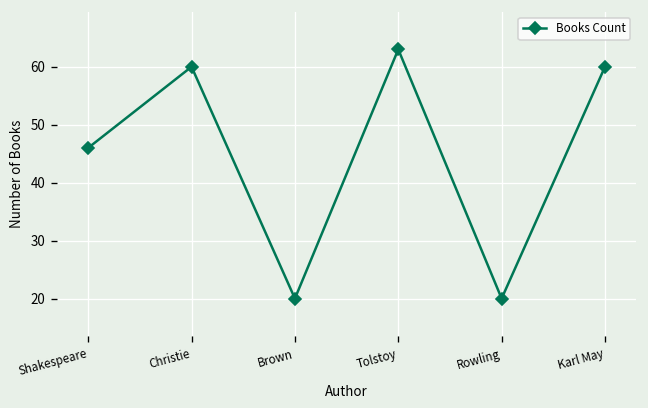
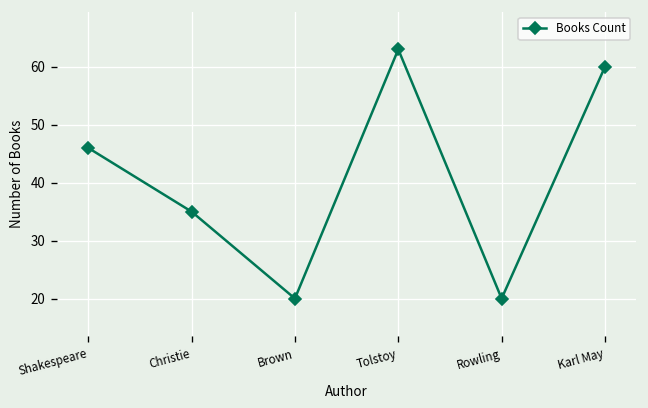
Christie: 60 -> 35
